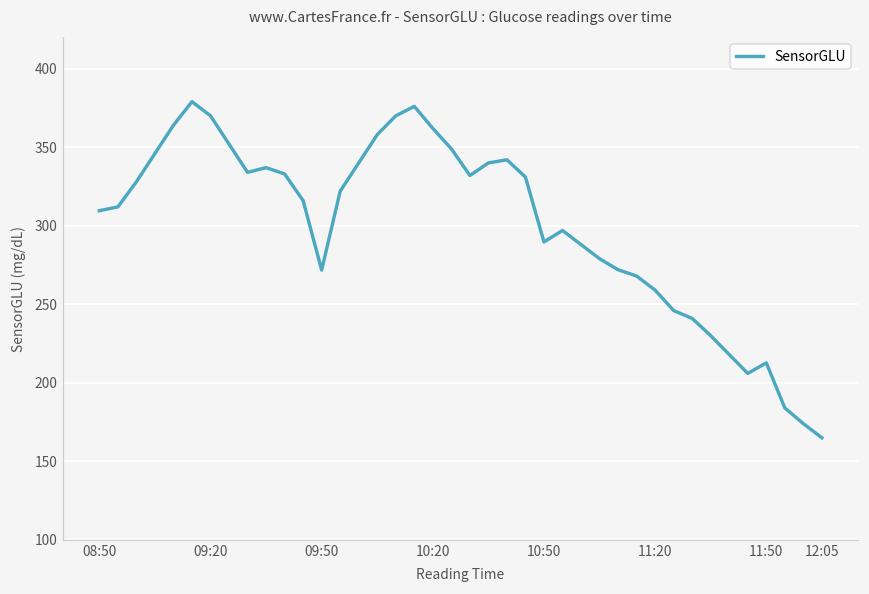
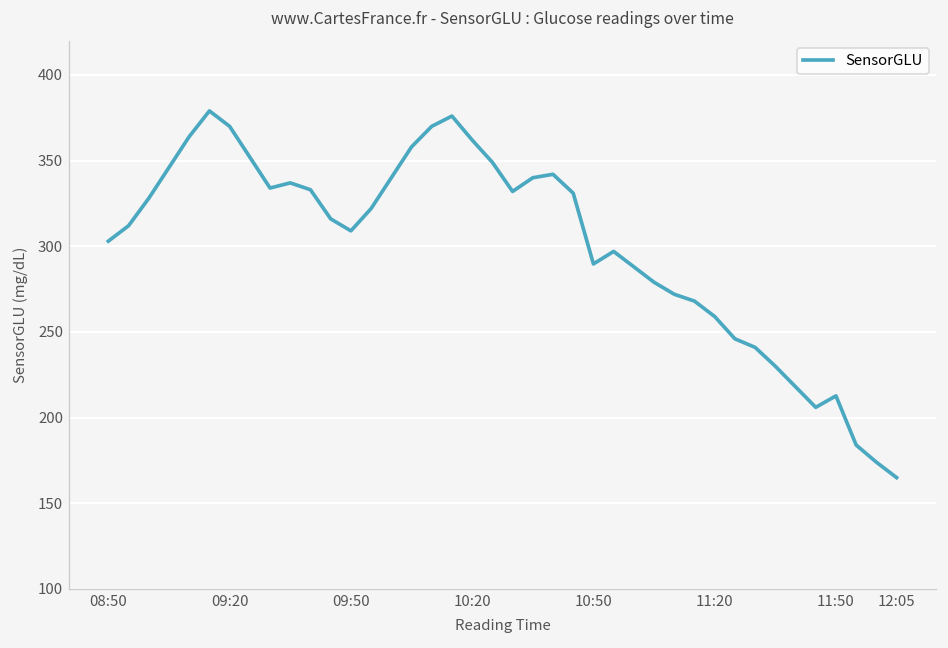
08:50: 310 -> 303
09:50: 272 -> 309
